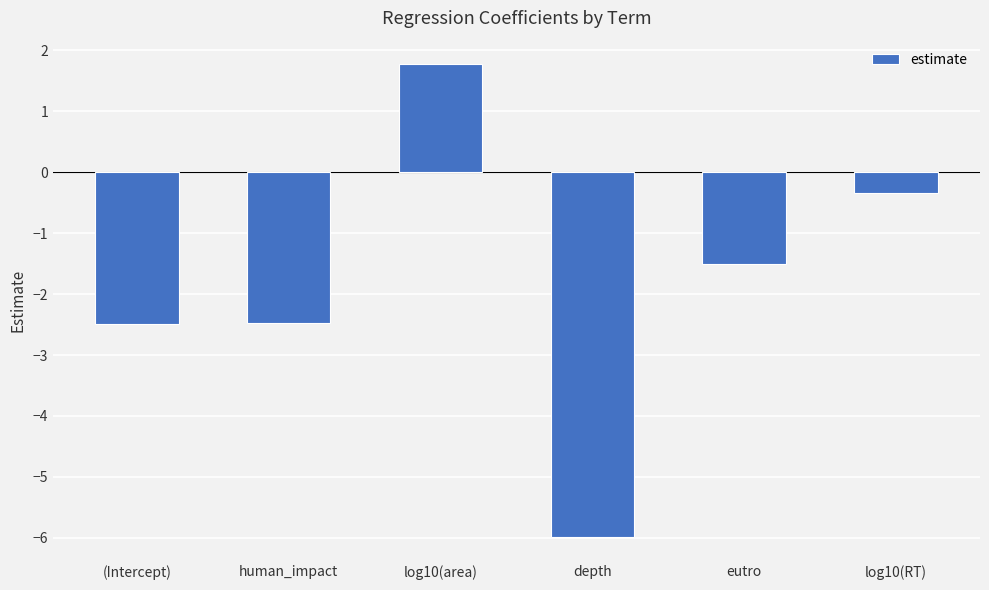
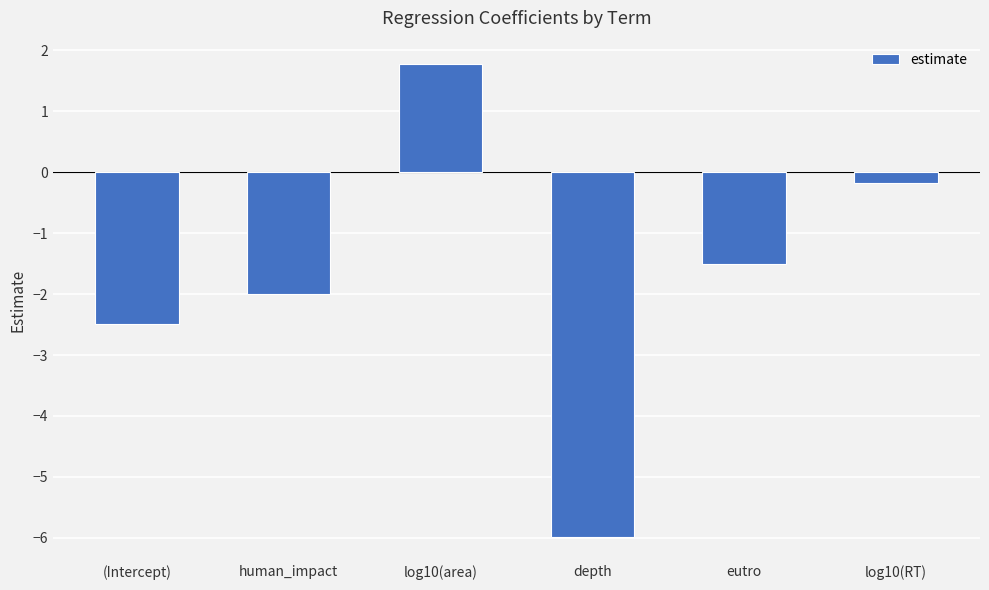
human_impact: -2.5 -> -2.0
log10(RT): -0.3 -> -0.2
